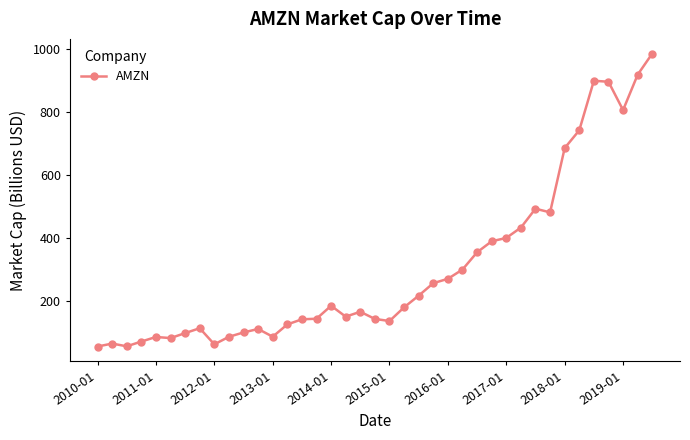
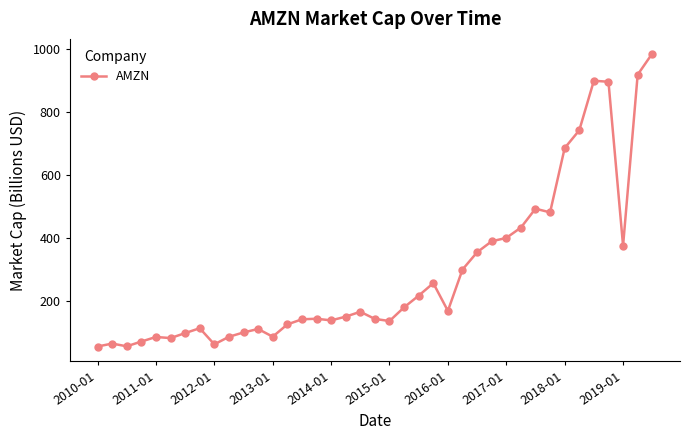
2014-01: 180 -> 140
2016-01: 270 -> 170
2019-01: 810 -> 370
